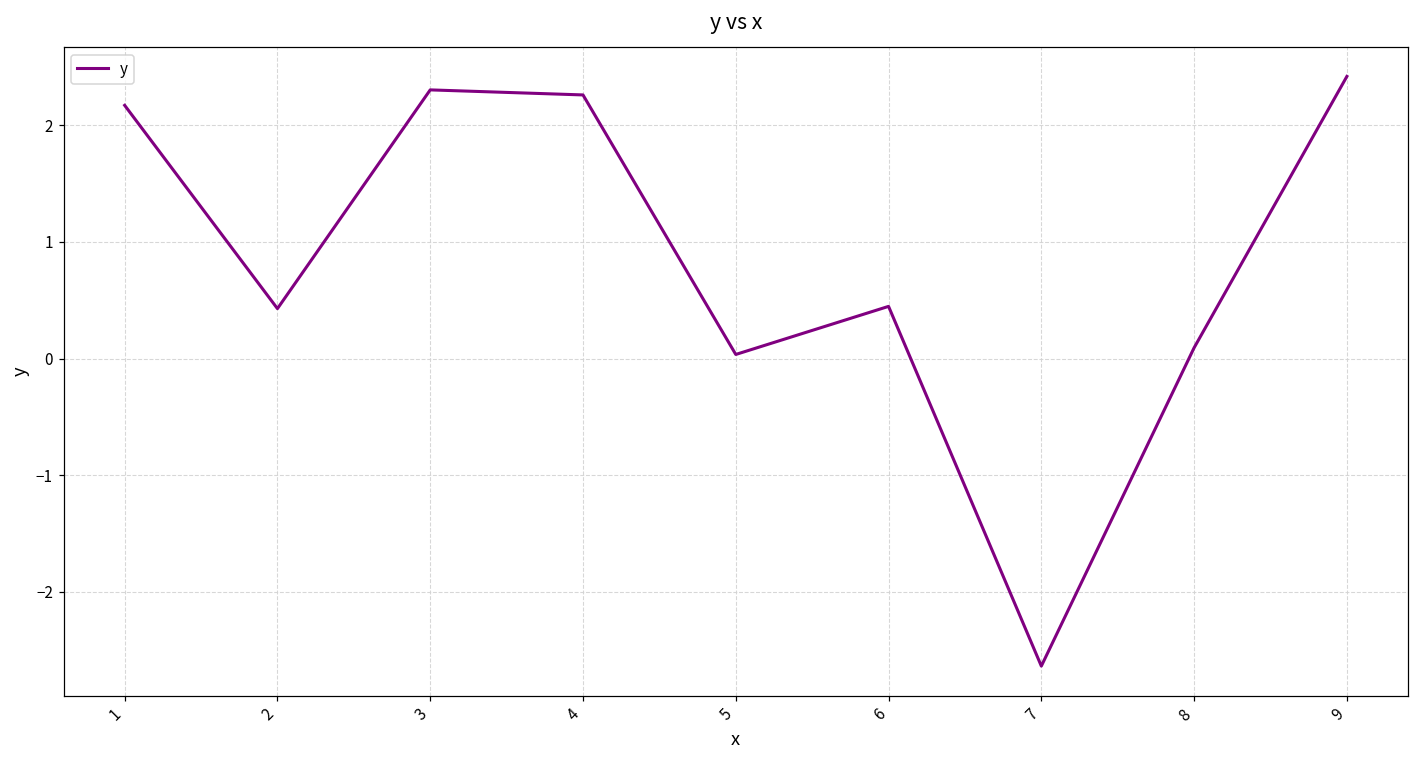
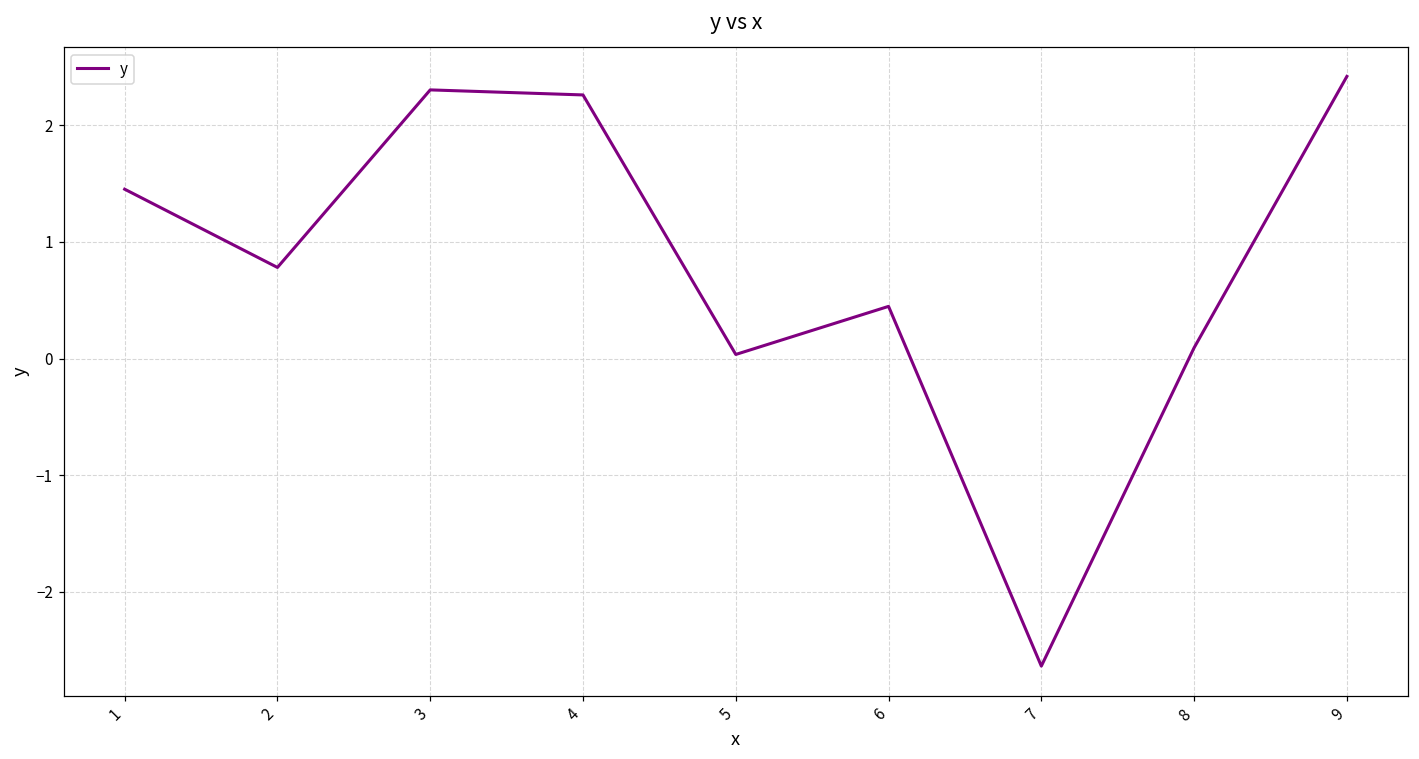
1: 2.17 -> 1.45
2: 0.43 -> 0.78
